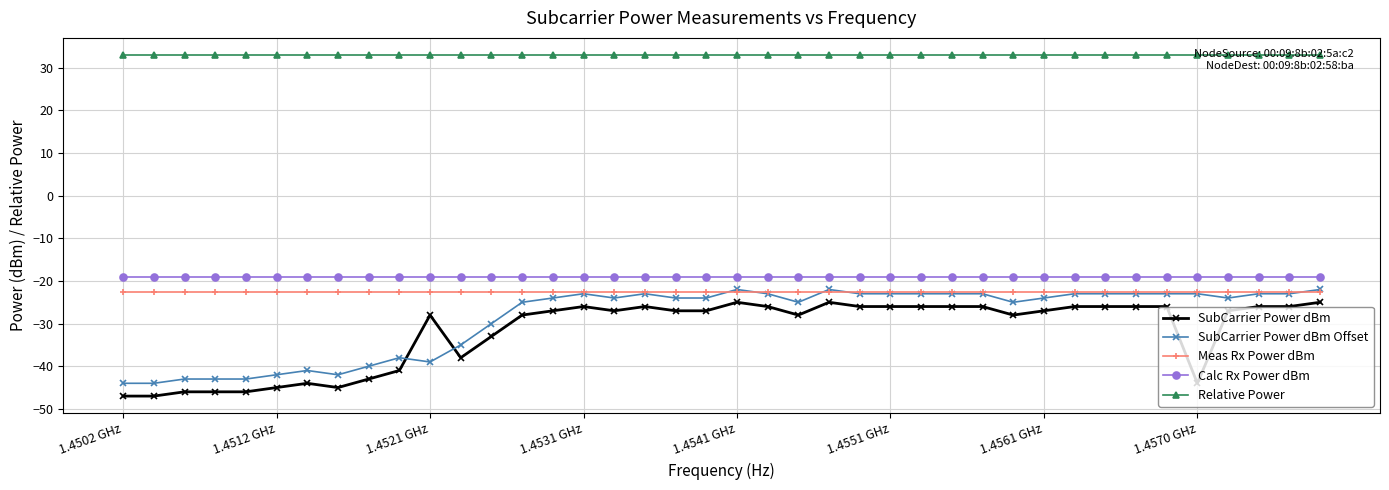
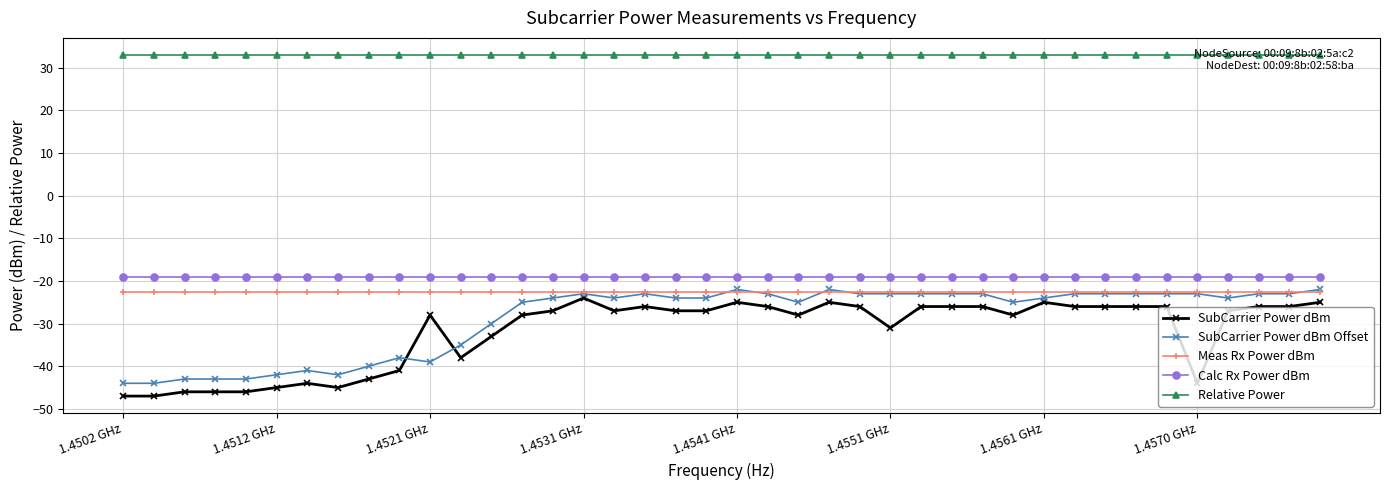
SubCarrier Power dBm, 1.4531 GHz: -26 -> -24
SubCarrier Power dBm, 1.4551 GHz: -26 -> -31
SubCarrier Power dBm, 1.4561 GHz: -27 -> -25
